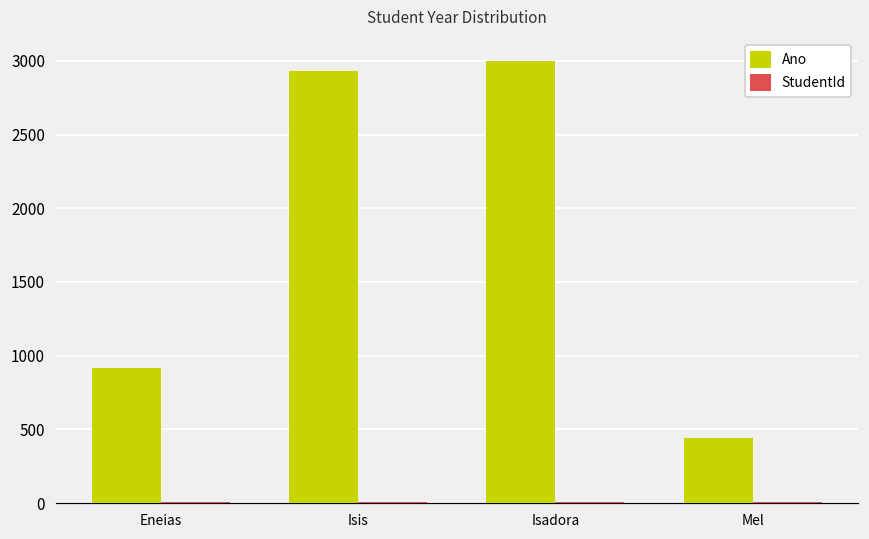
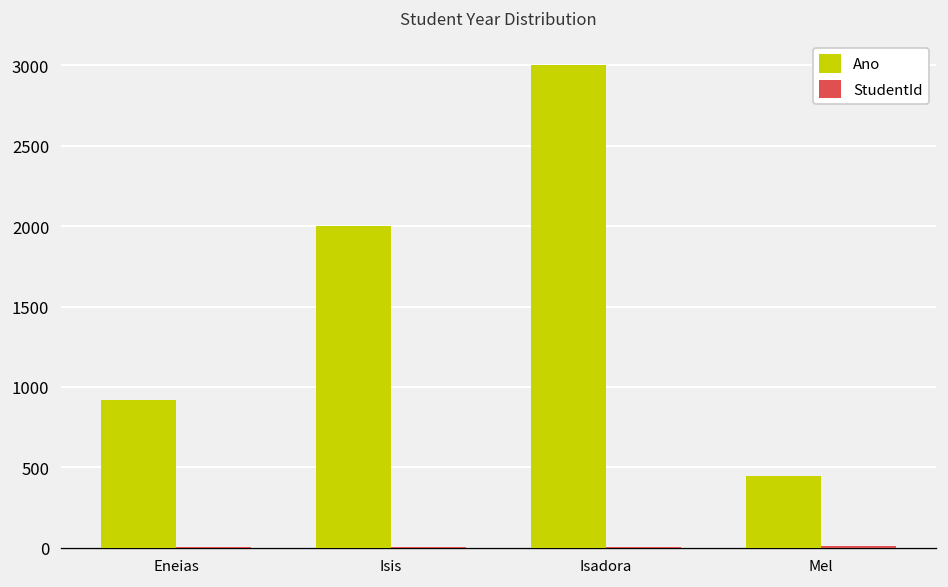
Ano, Isis: 2930 -> 2000
